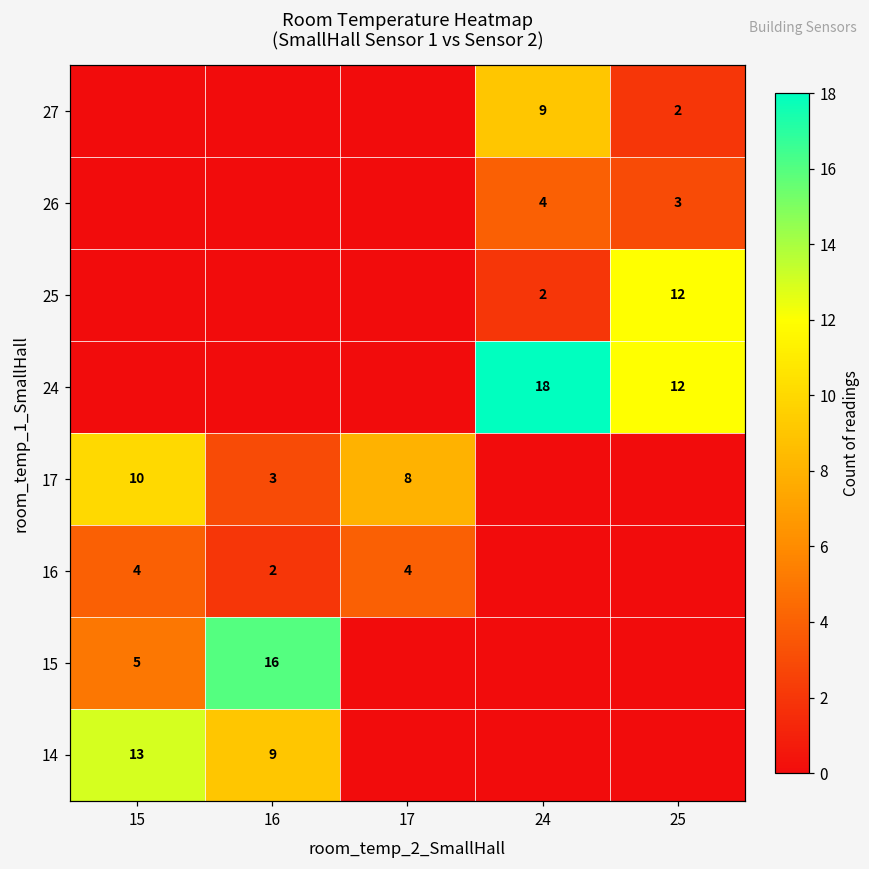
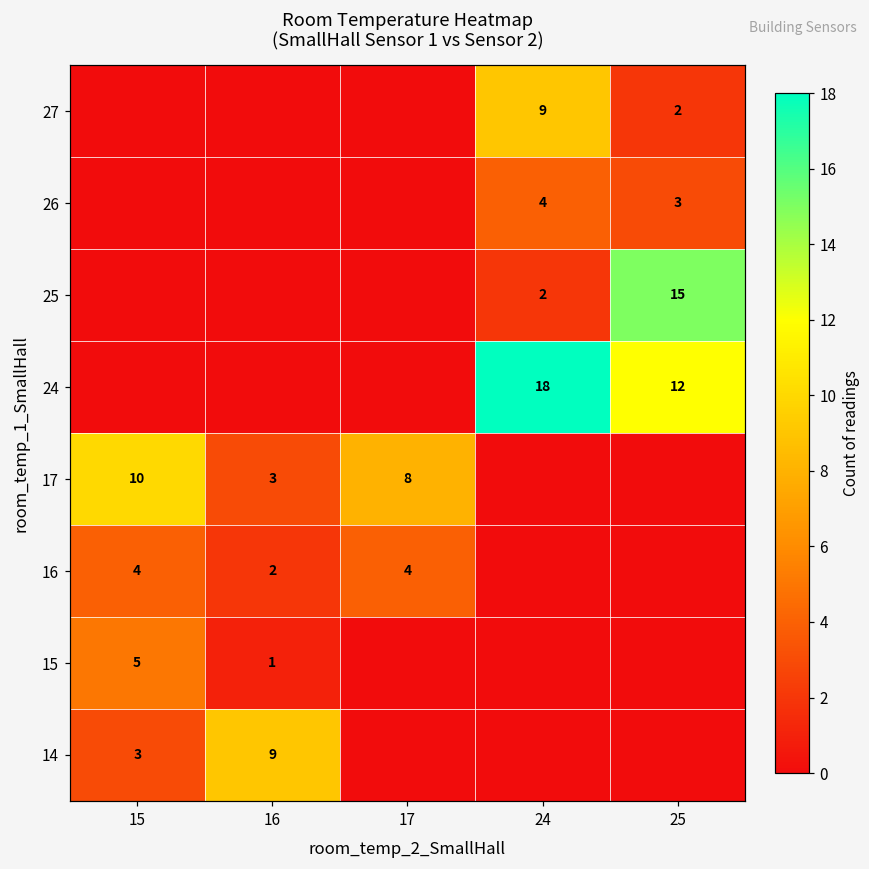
25, 25: 12 -> 15
15, 16: 16 -> 1
14, 15: 13 -> 3
